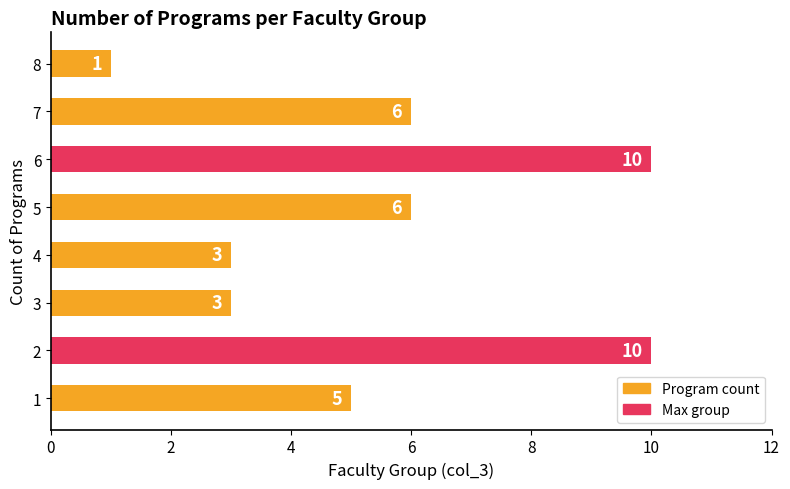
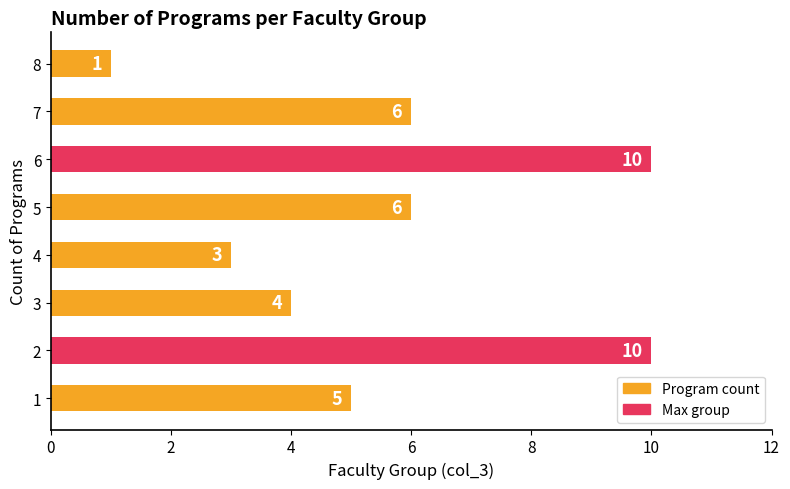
3: 3 -> 4
